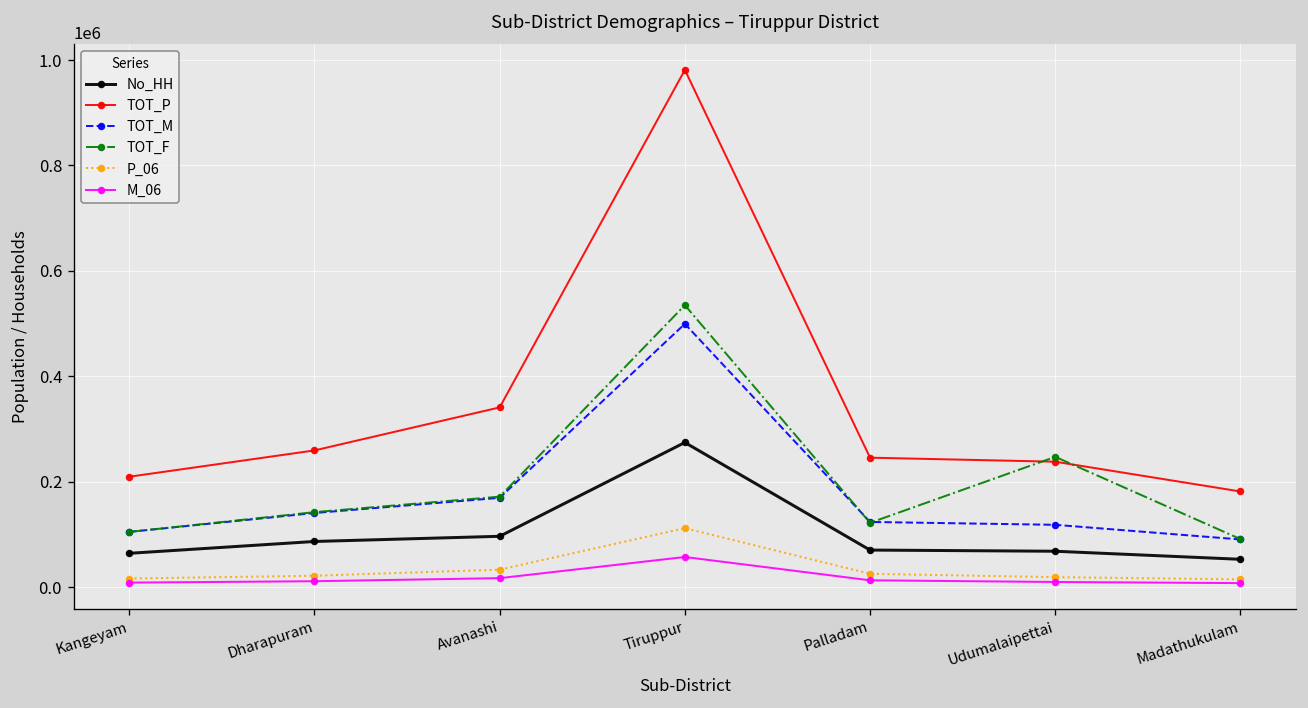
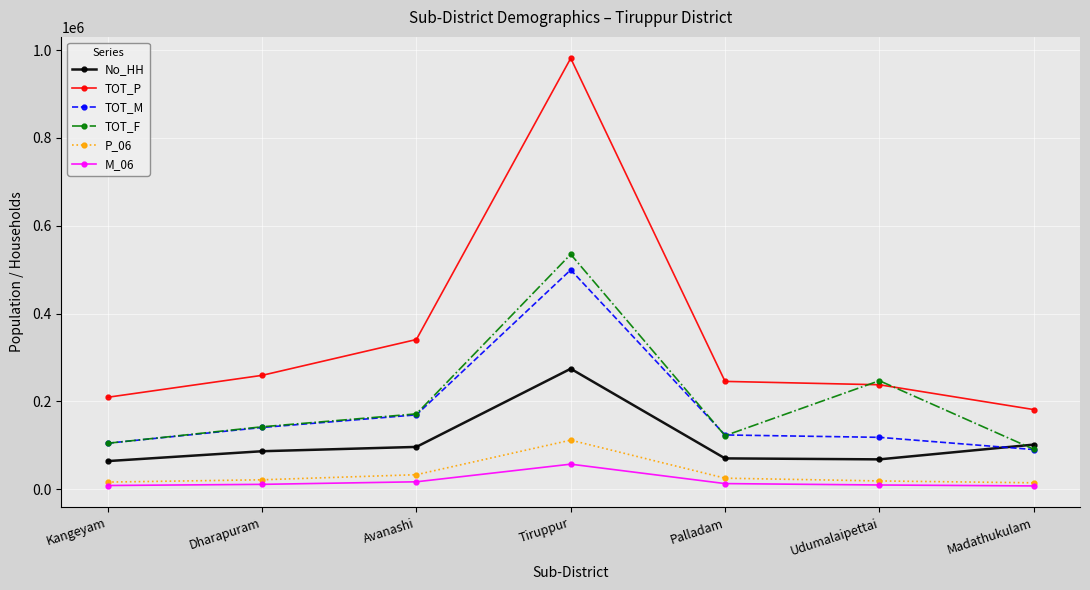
No_HH, Madathukulam: 50000 -> 100000
